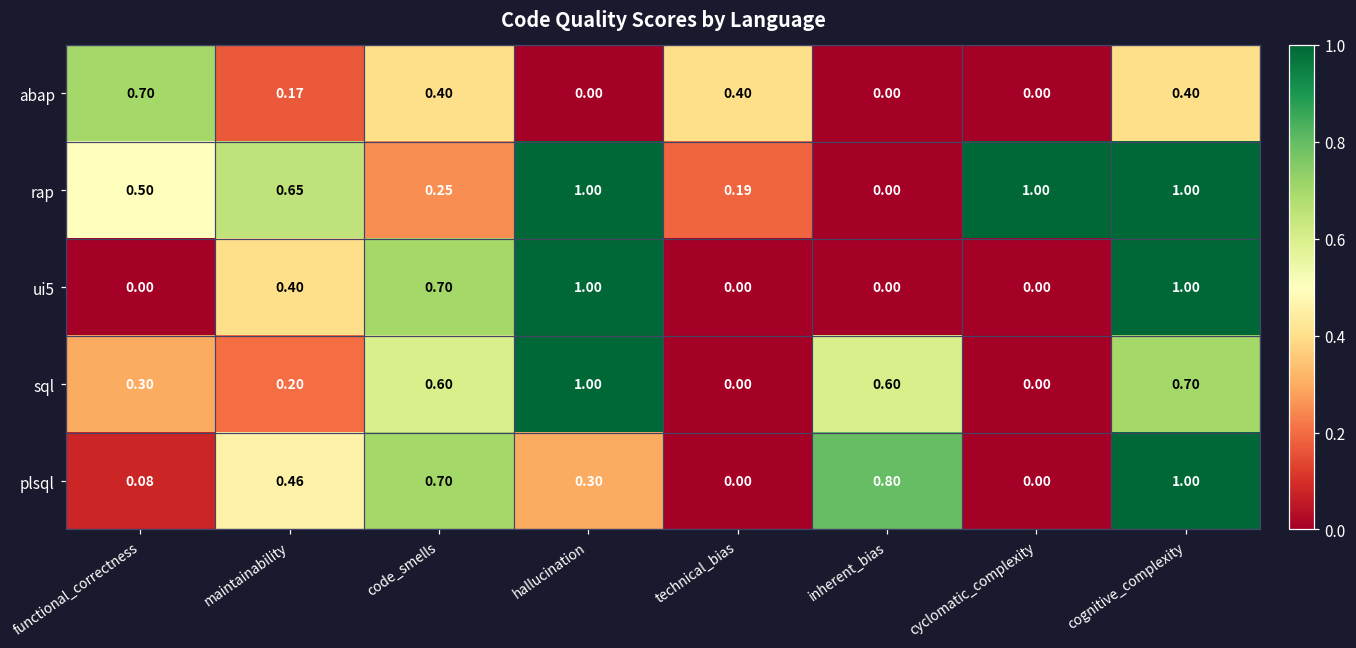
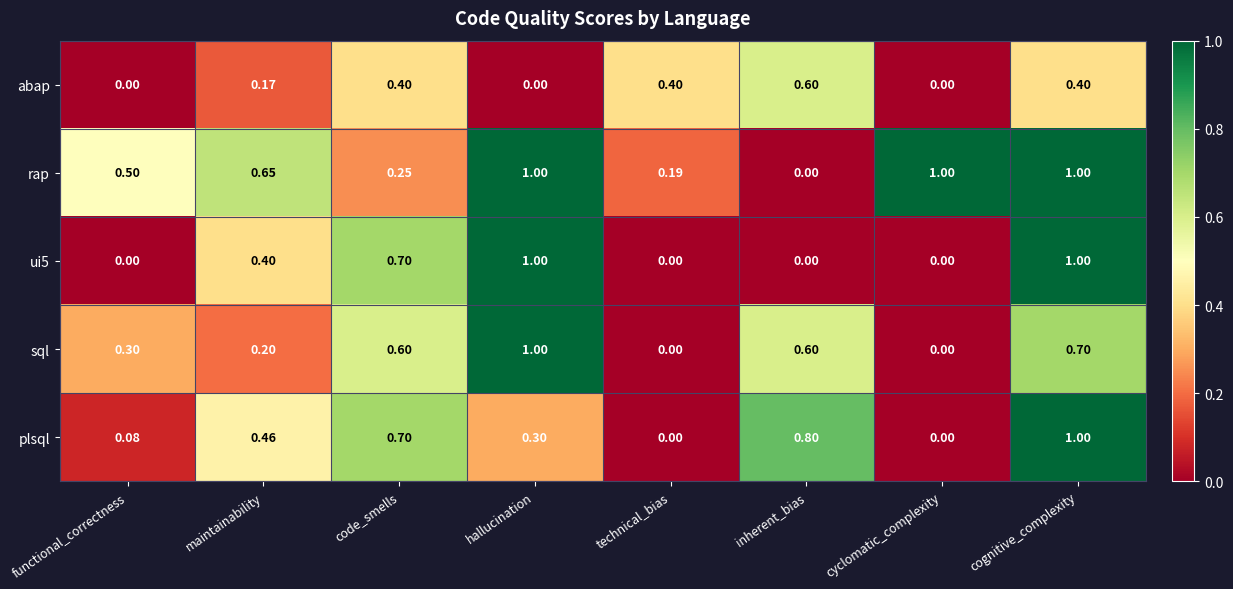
abap, functional_correctness: 0.70 -> 0.00
abap, inherent_bias: 0.00 -> 0.60
